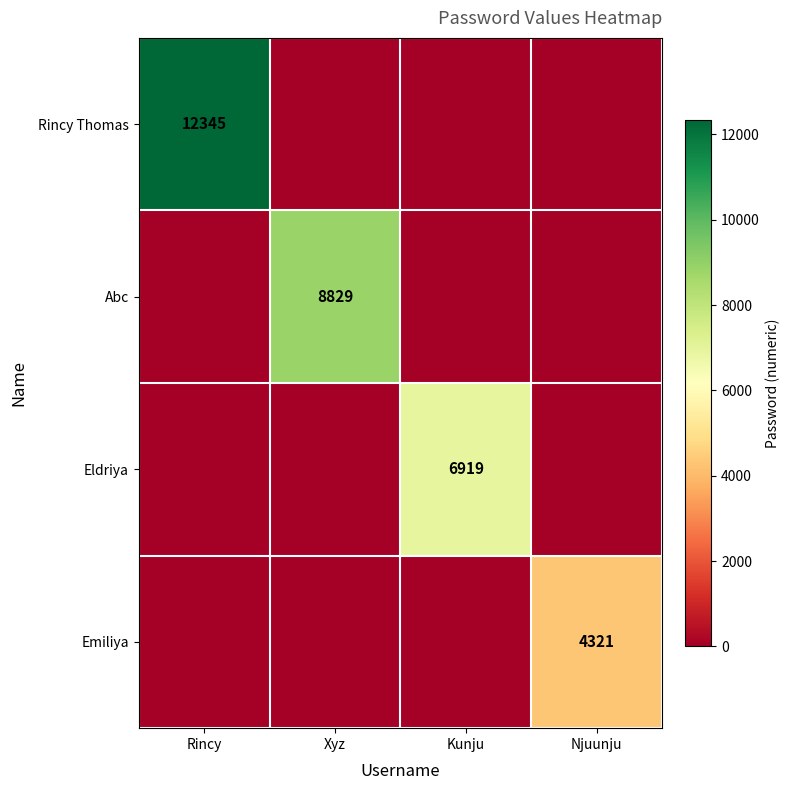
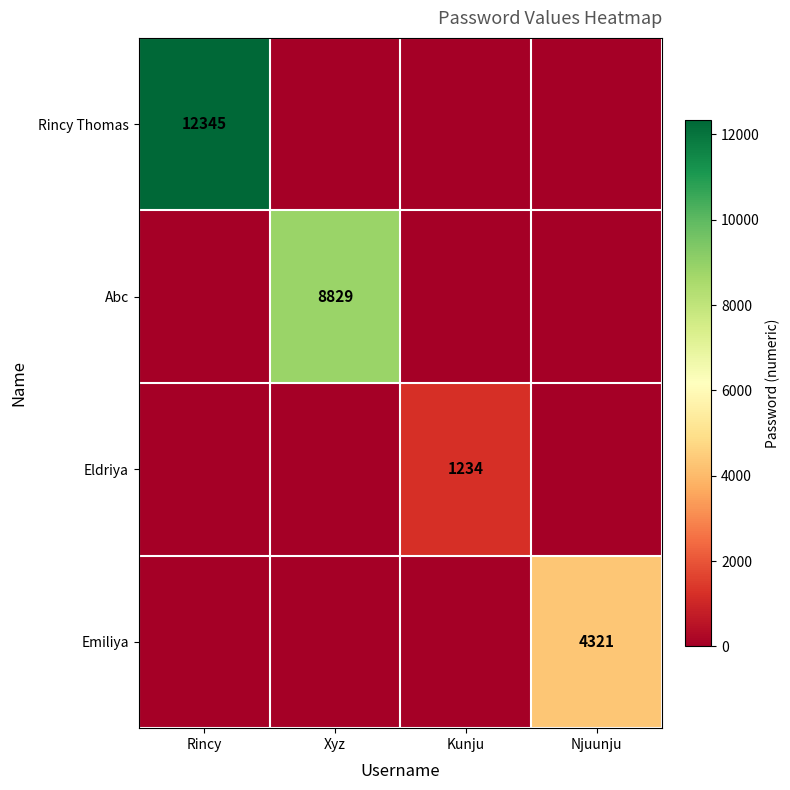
Eldriya, Kunju: 6919 -> 1234
